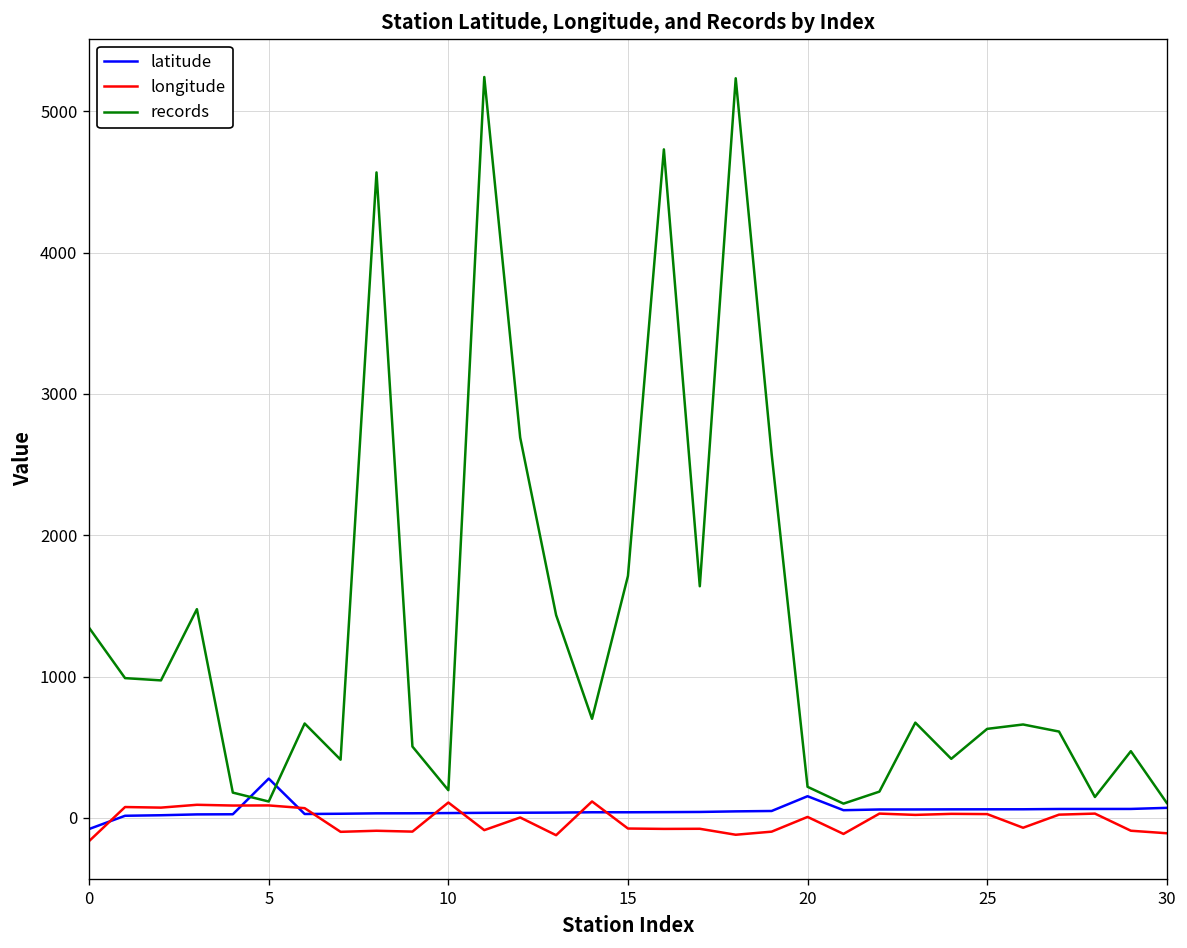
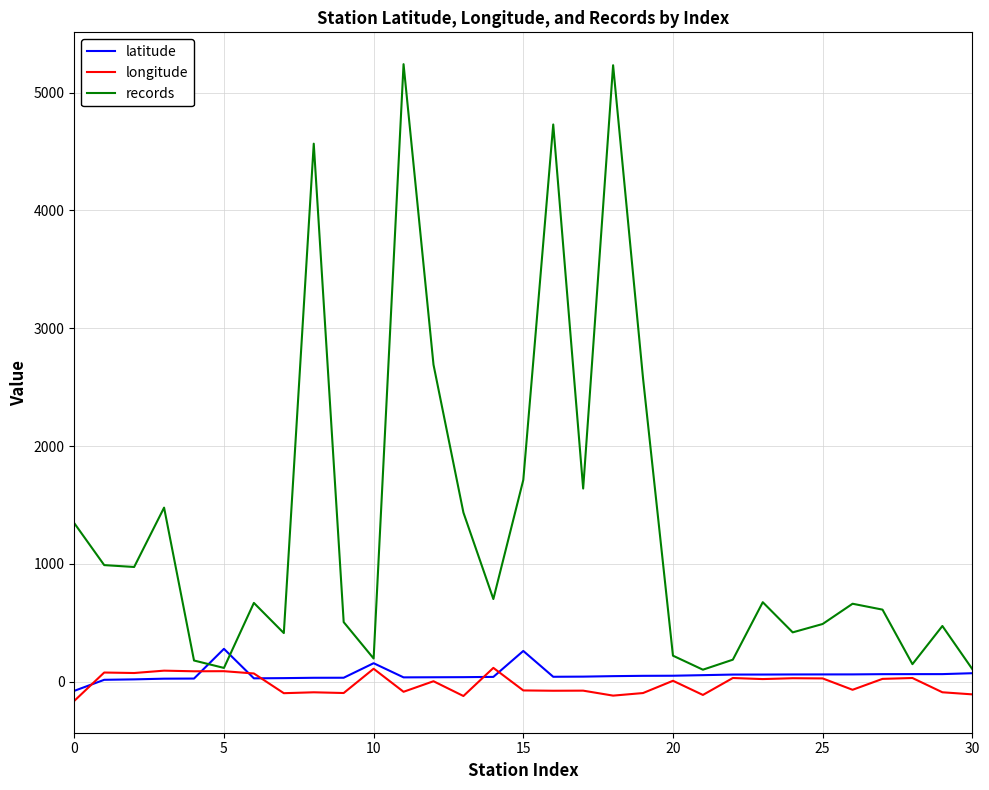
latitude, 10: 30 -> 160
latitude, 15: 40 -> 260
latitude, 20: 150 -> 50
records, 25: 630 -> 490
